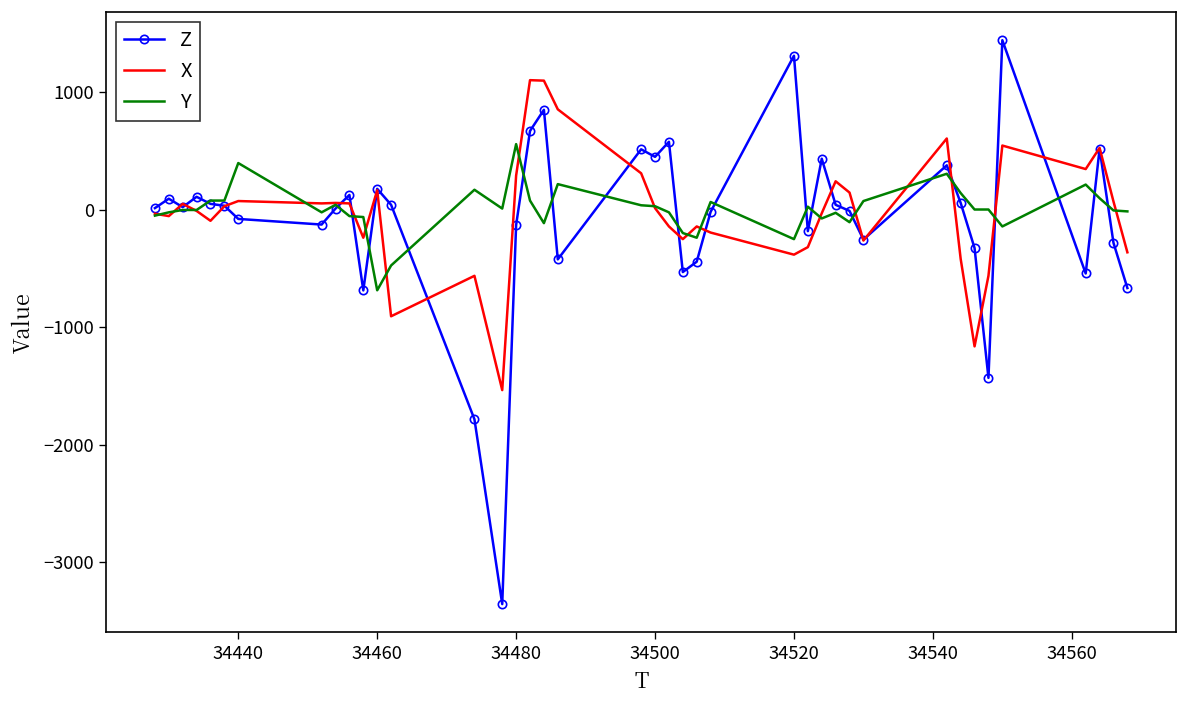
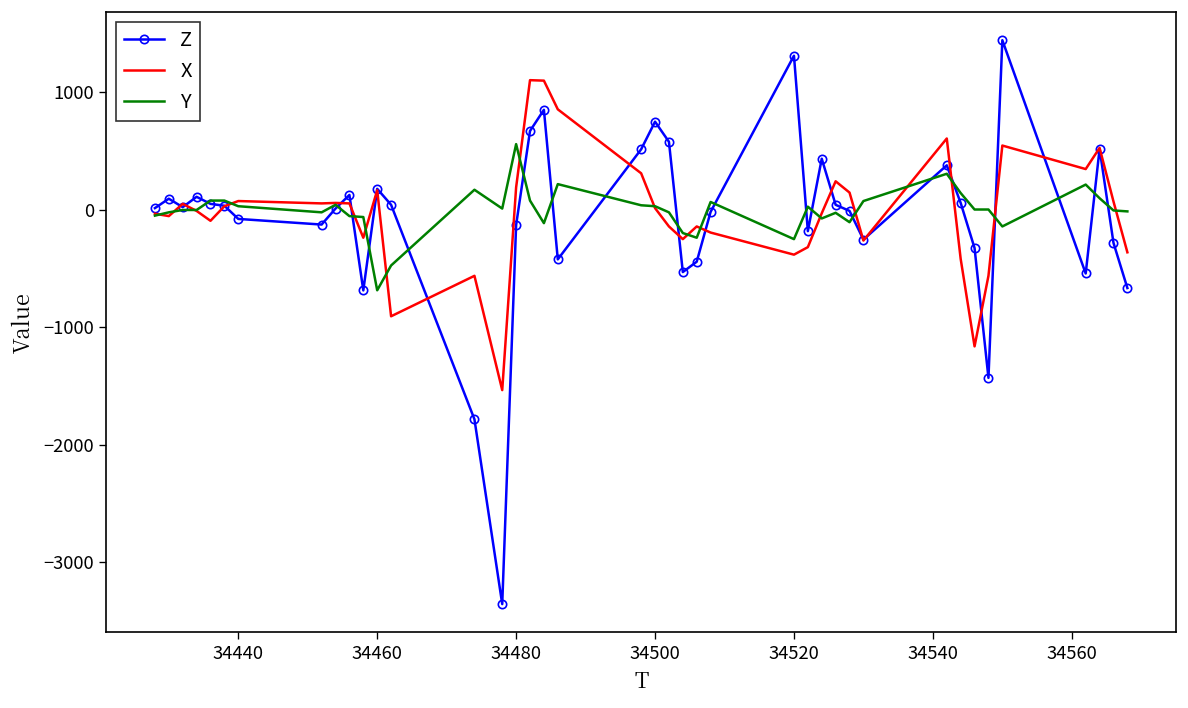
Y, 34440: 400 -> 0
X, 34480: 300 -> 200
Z, 34500: 400 -> 700
